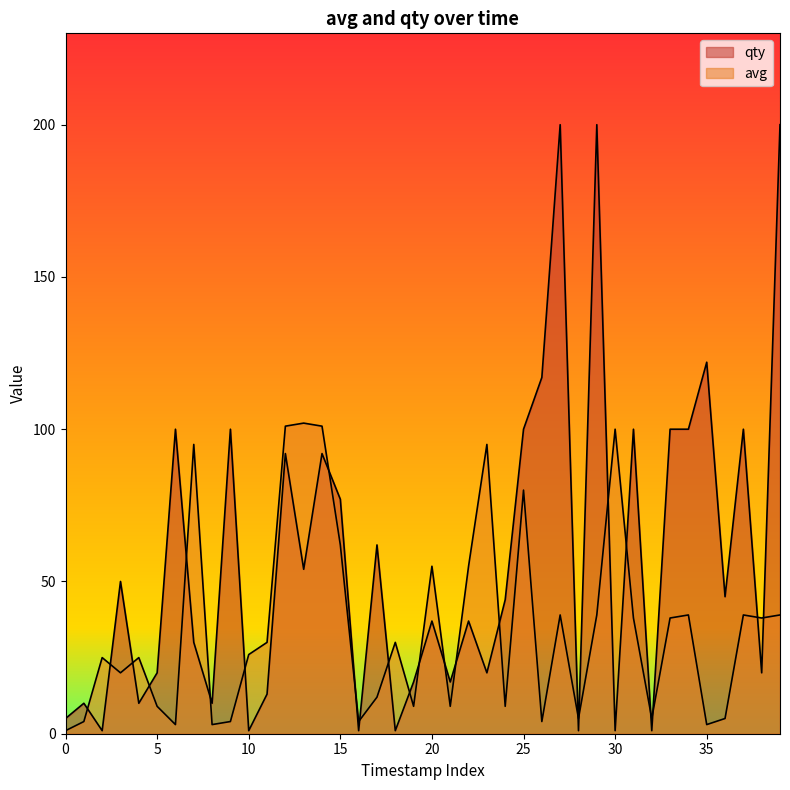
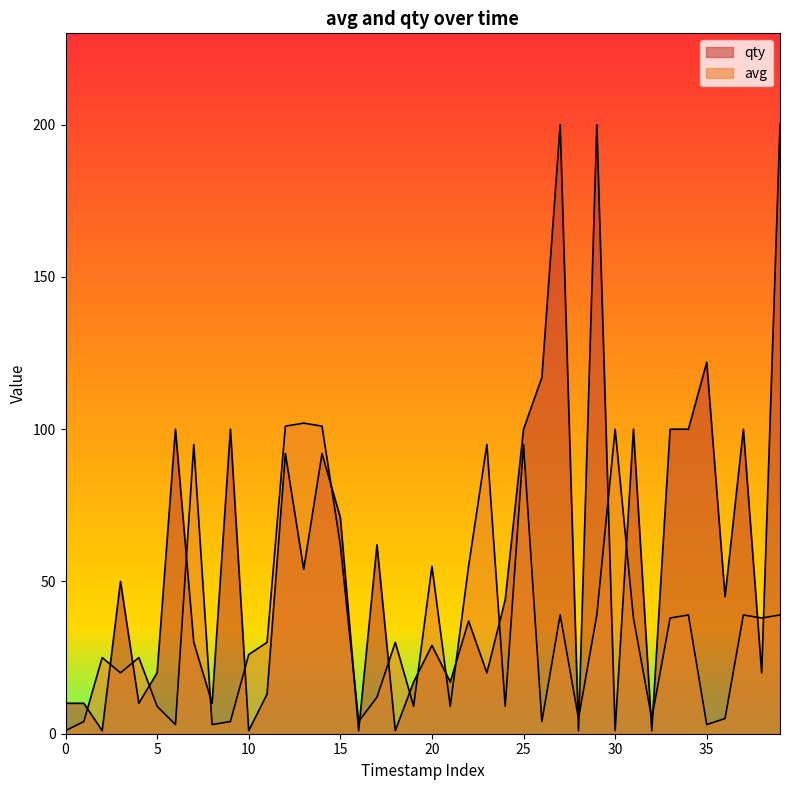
qty, 0: 5 -> 10
qty, 15: 77 -> 71
qty, 20: 37 -> 29
avg, 25: 80 -> 95
